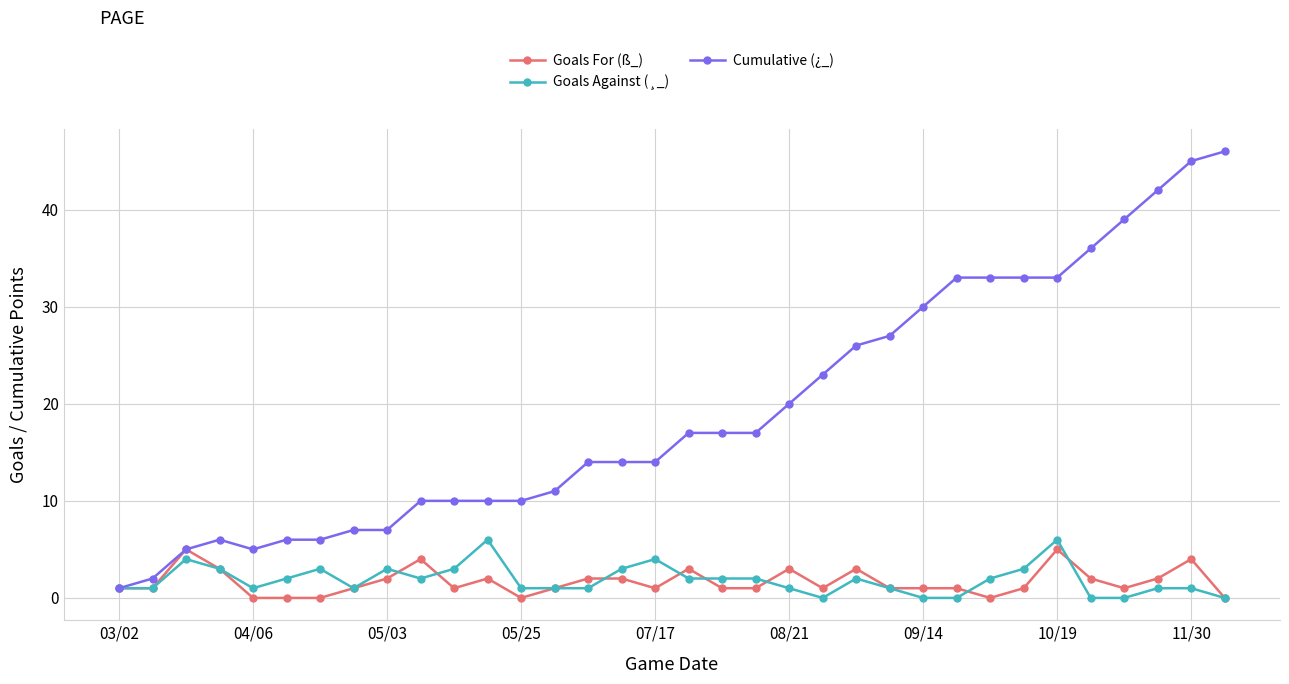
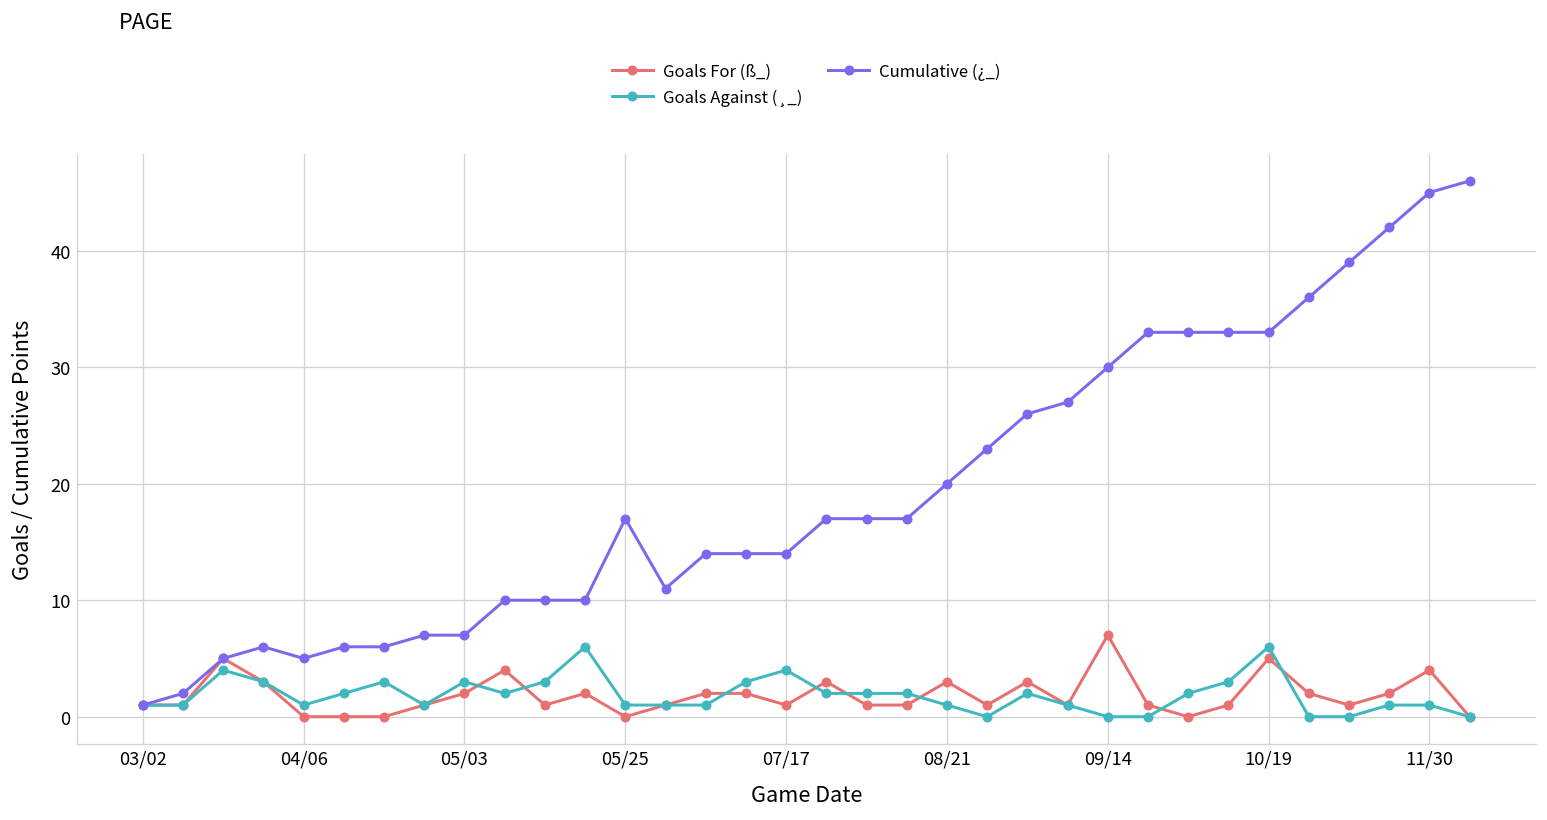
Cumulative (¿_), 05/25: 10 -> 17
Goals For (ß_), 09/14: 1 -> 7
